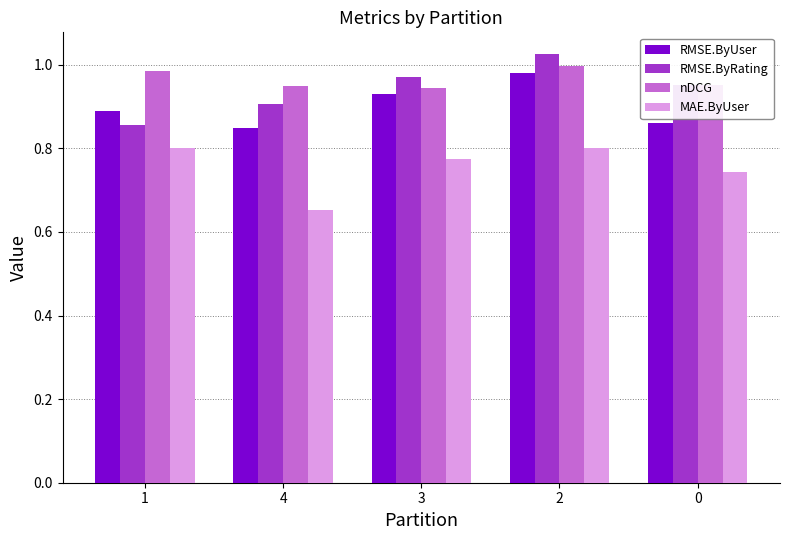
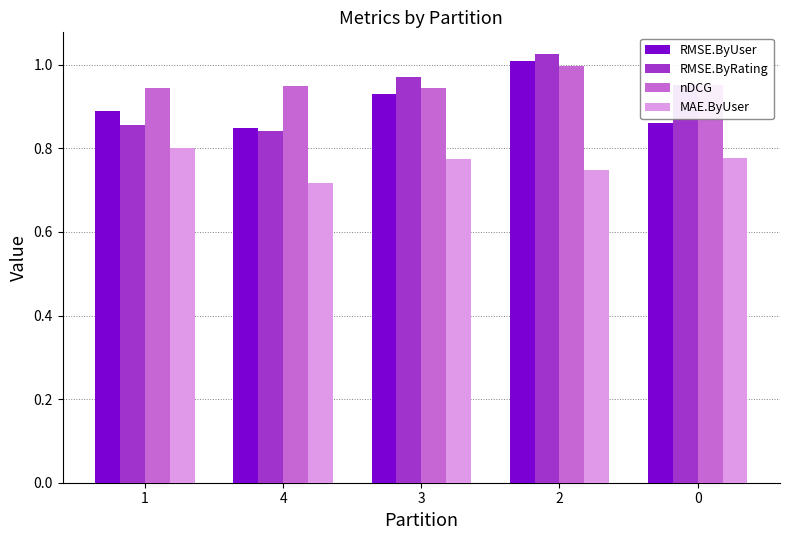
nDCG, 1: 0.99 -> 0.94
RMSE.ByRating, 4: 0.91 -> 0.84
MAE.ByUser, 4: 0.65 -> 0.72
RMSE.ByUser, 2: 0.98 -> 1.01
MAE.ByUser, 2: 0.80 -> 0.75
MAE.ByUser, 0: 0.74 -> 0.78
